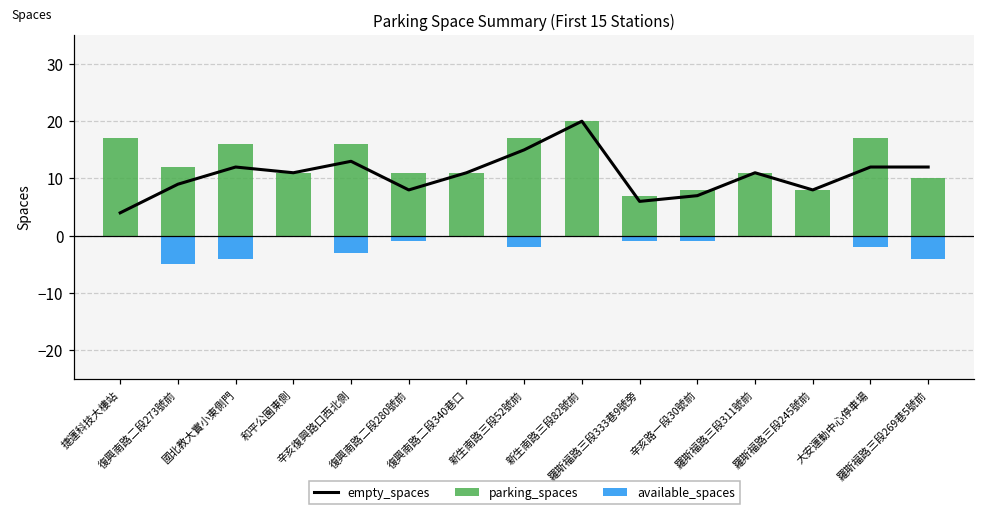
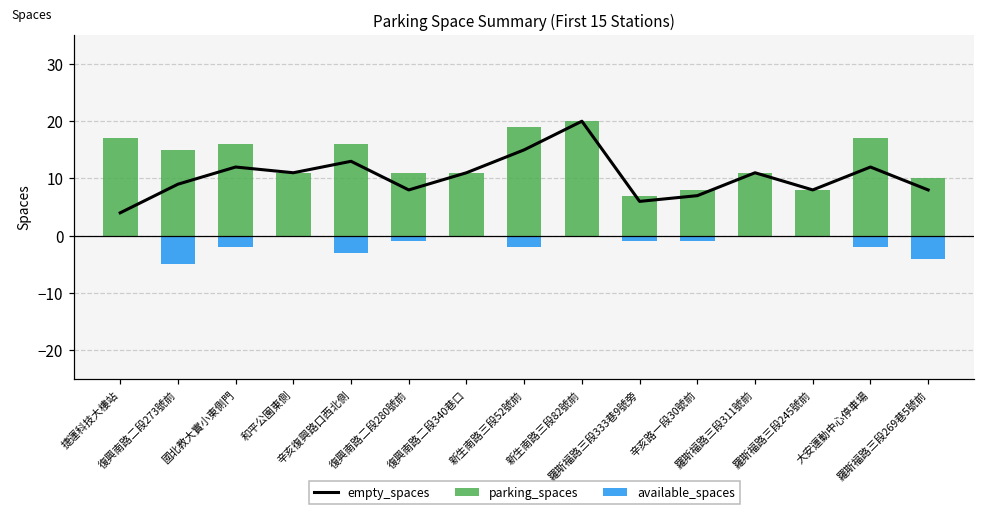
parking_spaces, 復興南路二段273號前: 12 -> 15
available_spaces, 國北教大實小東側門: -4 -> -2
parking_spaces, 新生南路三段52號前: 17 -> 19
empty_spaces, 羅斯福路三段269巷5號前: 12 -> 8
